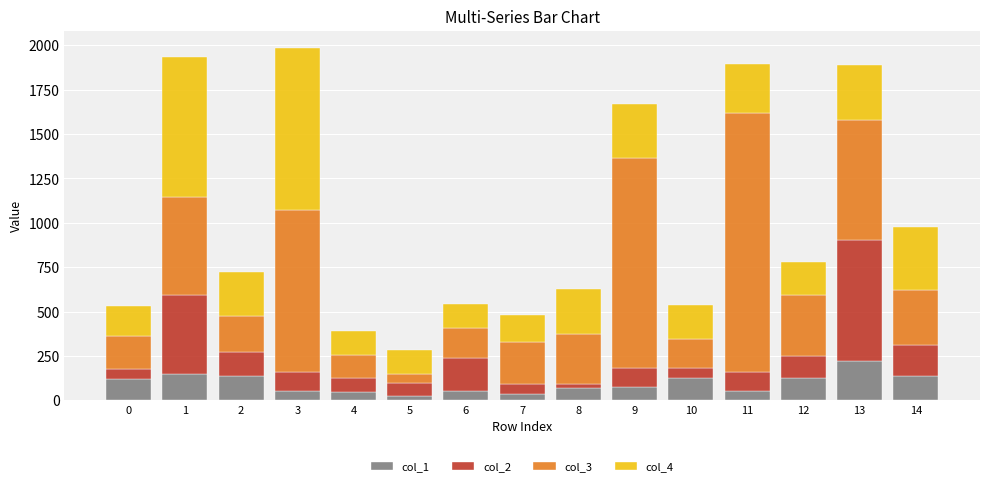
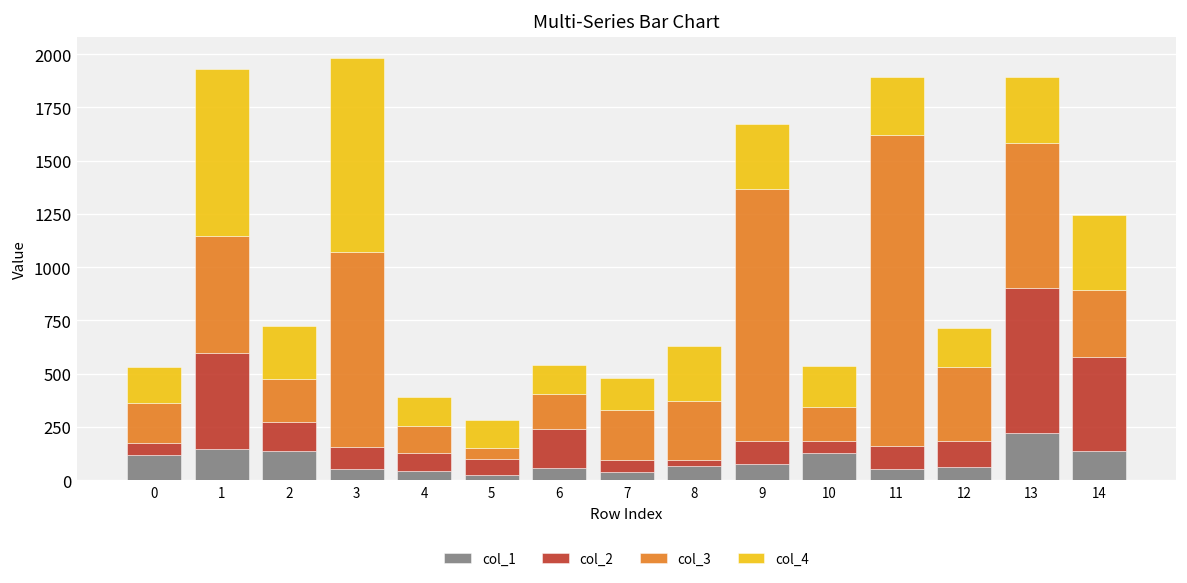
col_1, 12: 130 -> 60
col_2, 14: 180 -> 450
